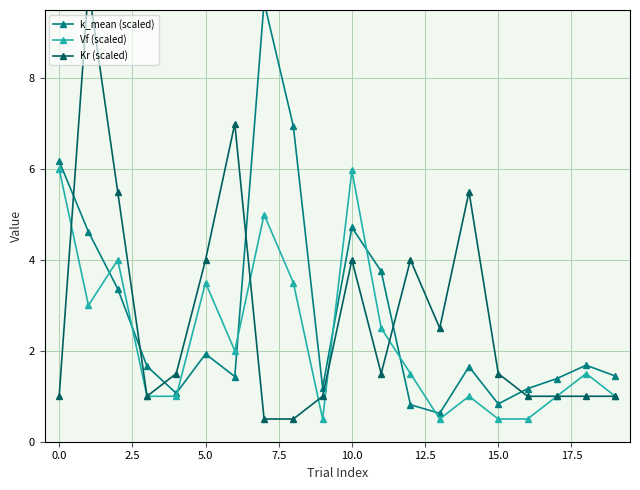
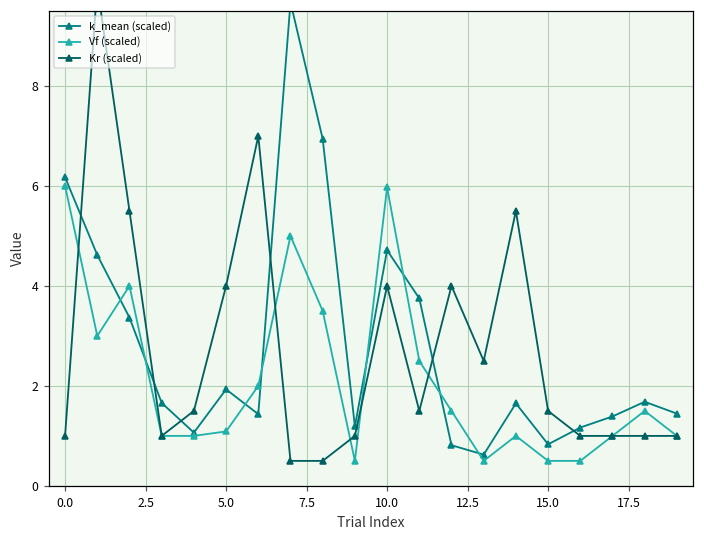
Vf (scaled), 5.0: 3.5 -> 1.1
